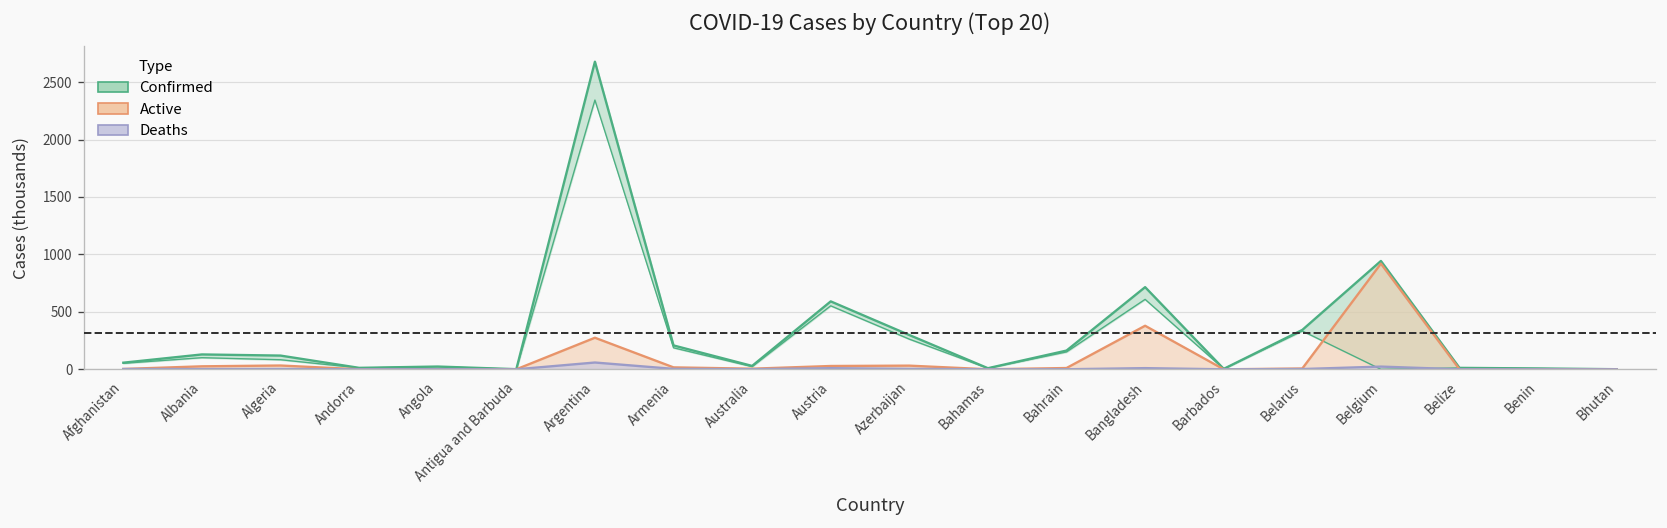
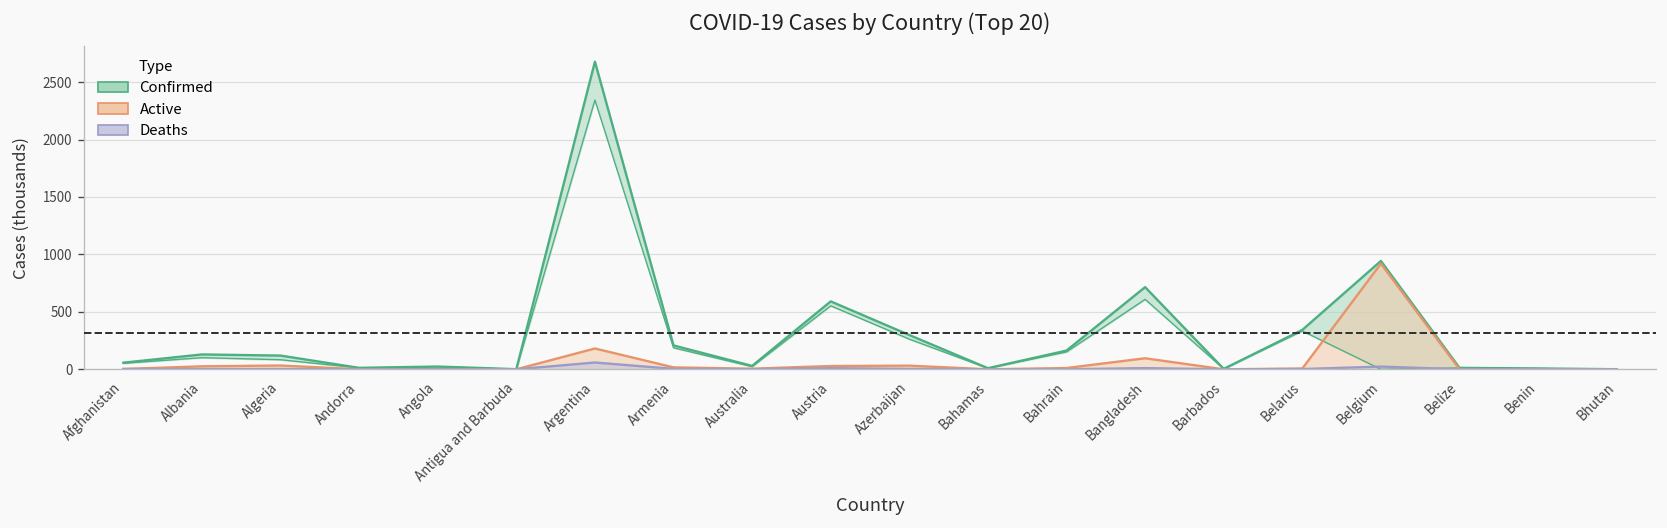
Active, Argentina: 300 -> 200
Active, Bangladesh: 400 -> 100
